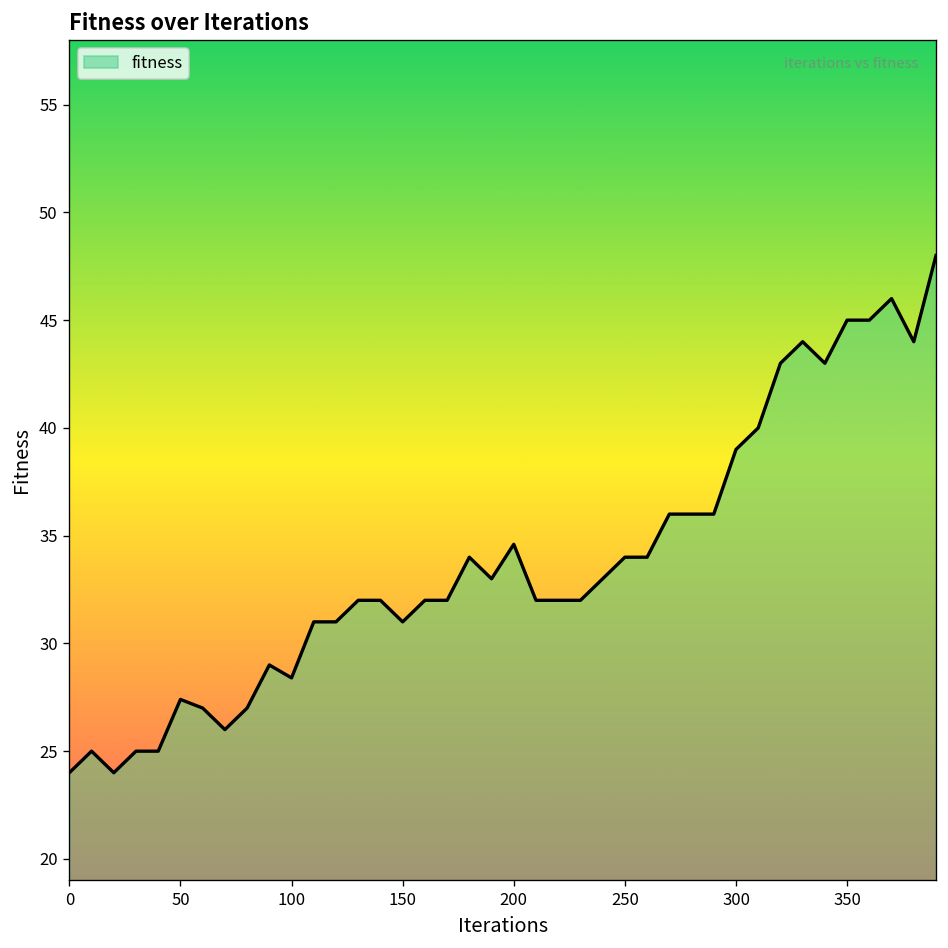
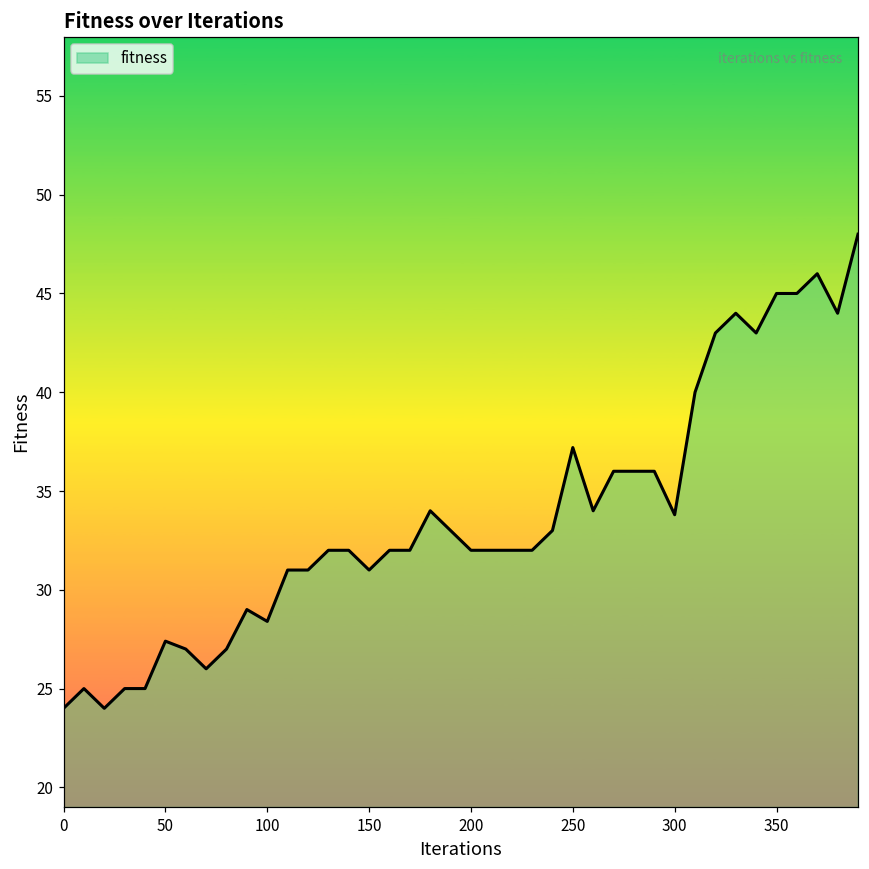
200: 34.6 -> 32.0
250: 34.0 -> 37.2
300: 39.0 -> 33.8
